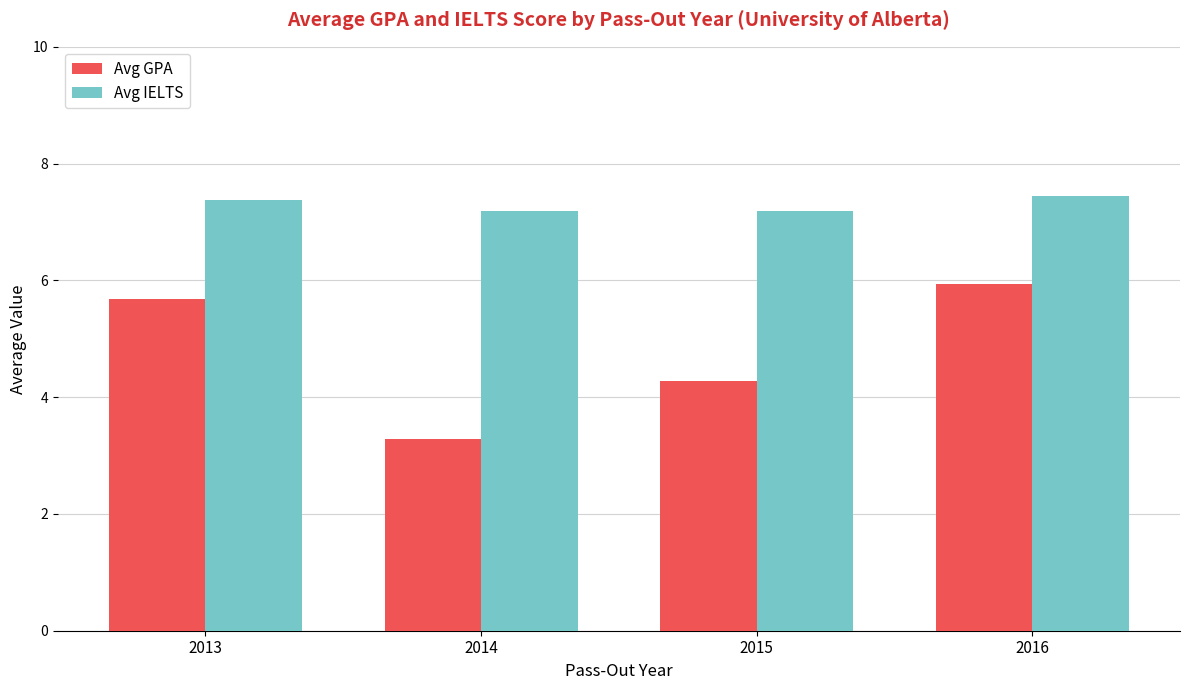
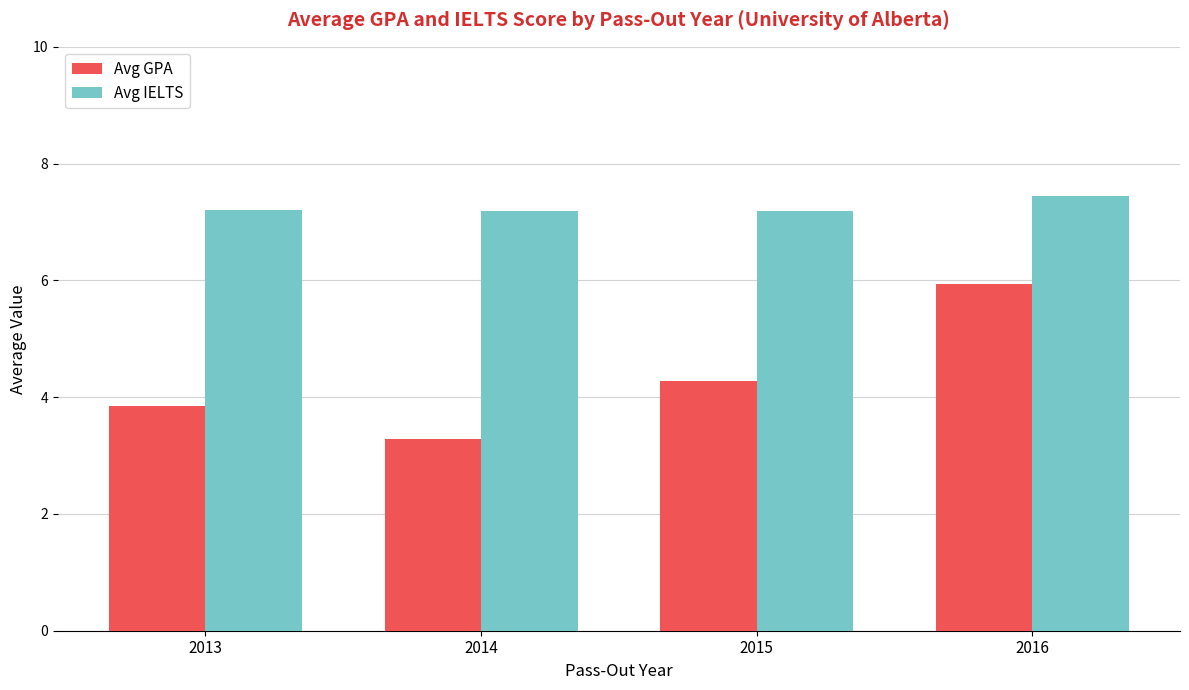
Avg GPA, 2013: 5.7 -> 3.8
Avg IELTS, 2013: 7.4 -> 7.2
